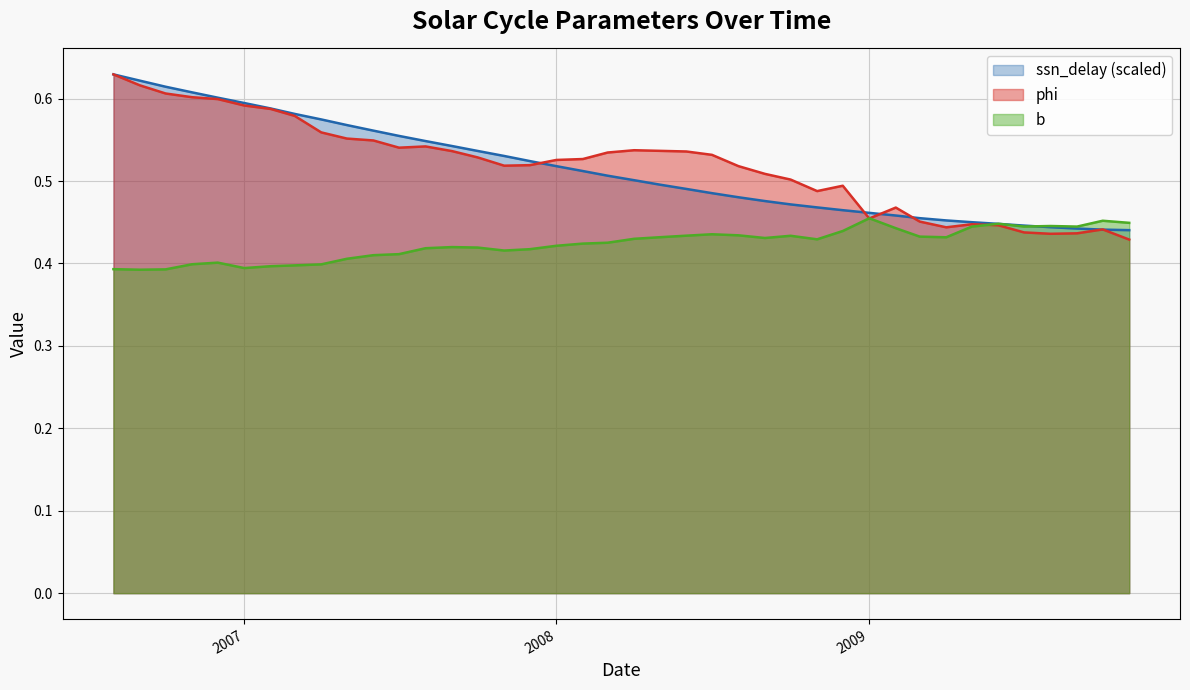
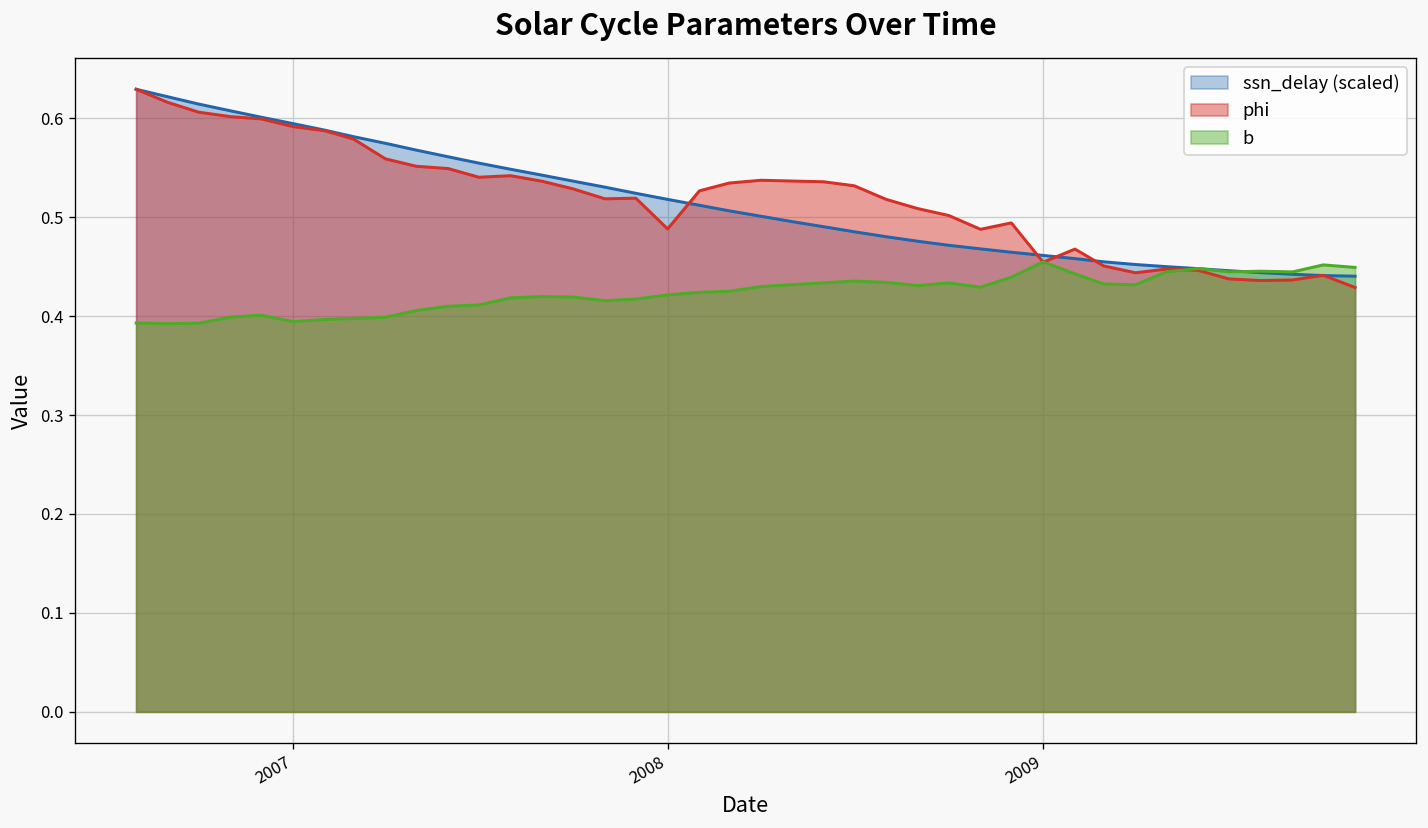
phi, 2008: 0.53 -> 0.49
